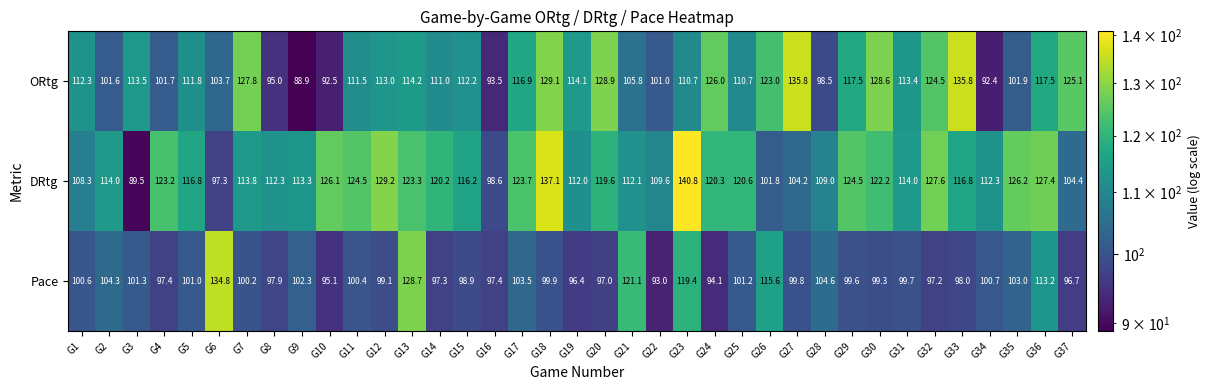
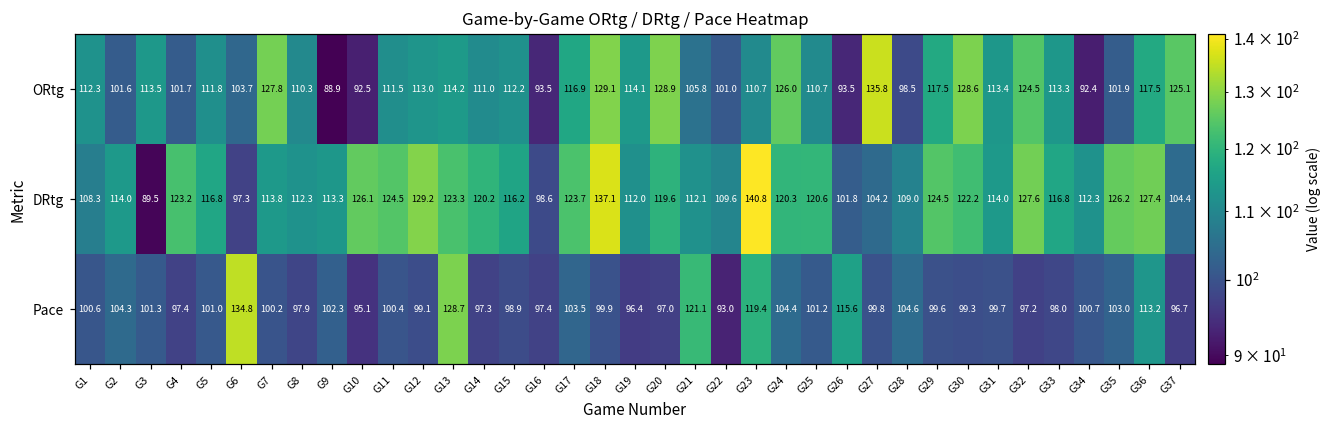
ORtg, G8: 95.0 -> 110.3
ORtg, G26: 123.0 -> 93.5
ORtg, G33: 135.8 -> 113.3
Pace, G24: 94.1 -> 104.4
